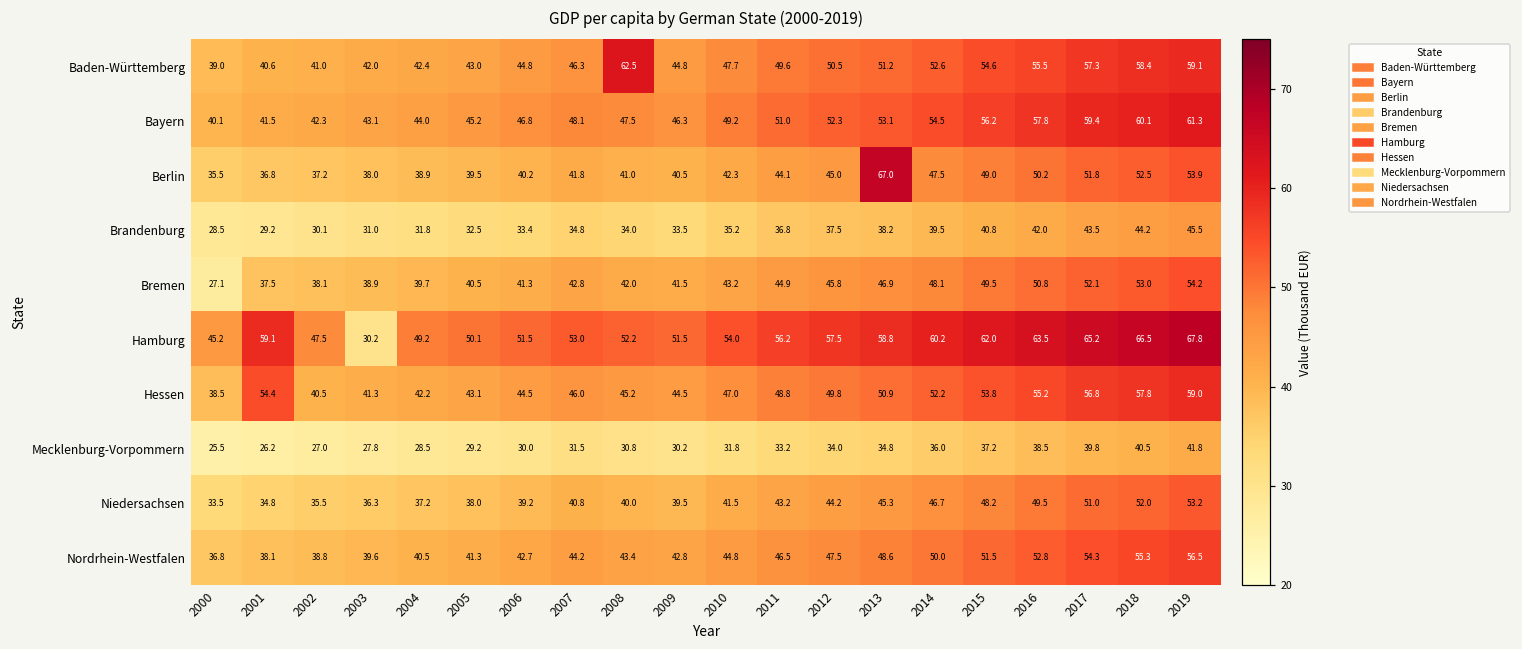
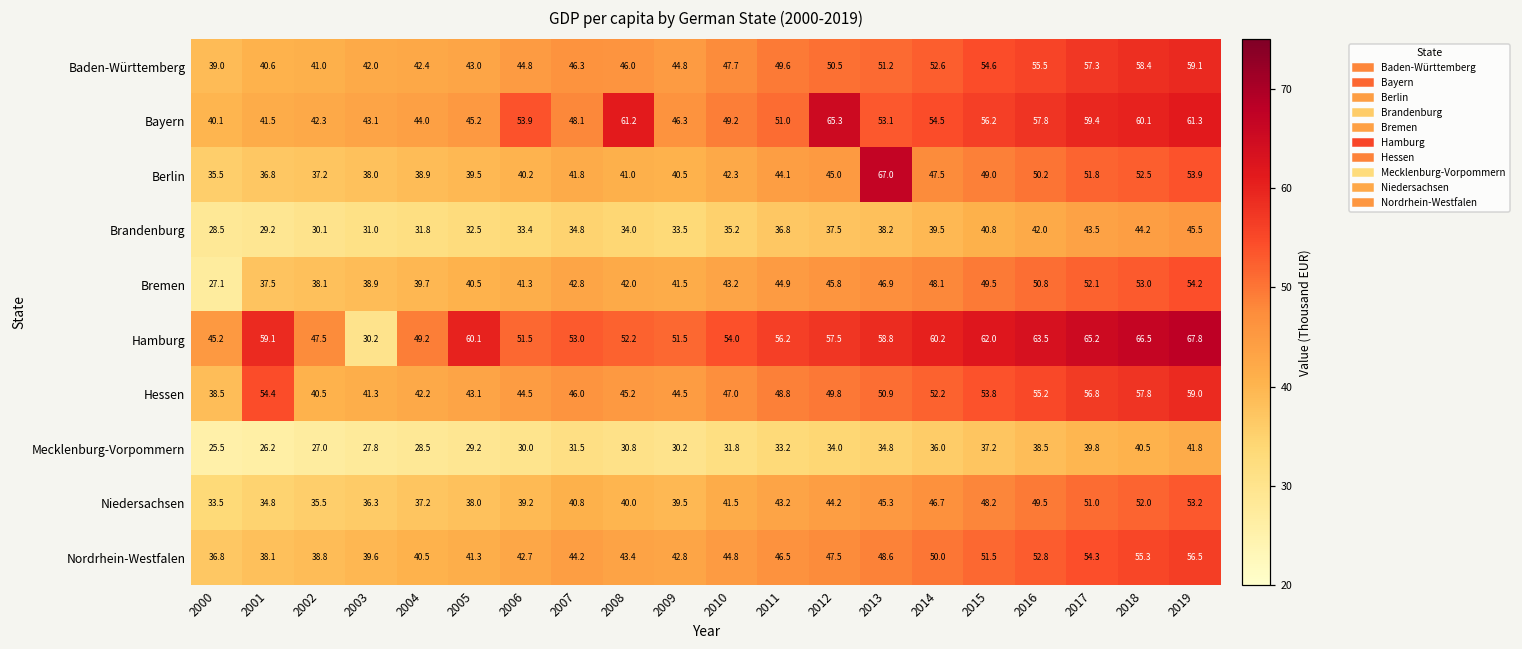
Baden-Württemberg, 2008: 62.5 -> 46.0
Bayern, 2006: 46.8 -> 53.9
Bayern, 2008: 47.5 -> 61.2
Bayern, 2012: 52.3 -> 65.3
Hamburg, 2005: 50.1 -> 60.1
